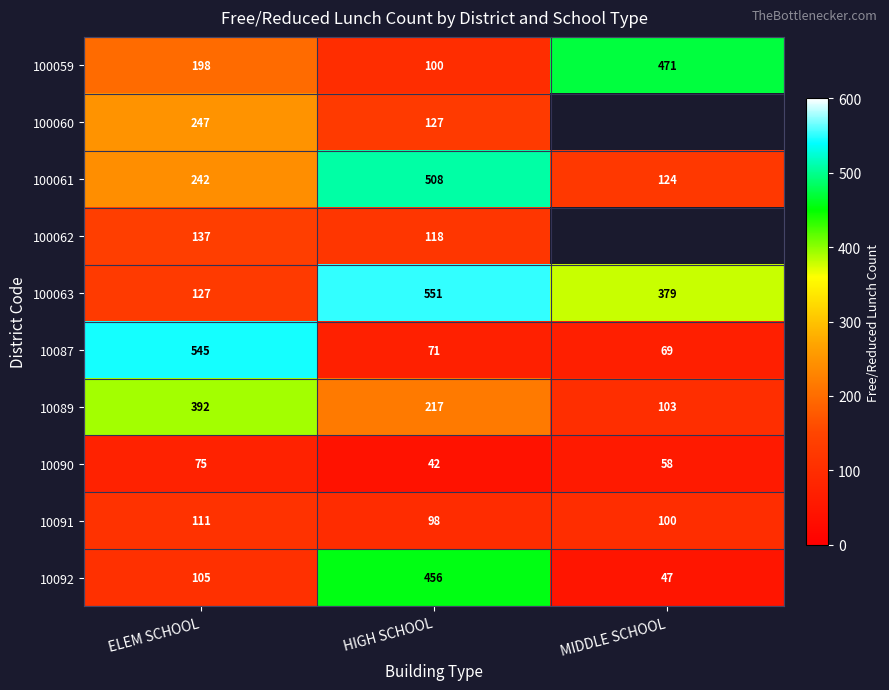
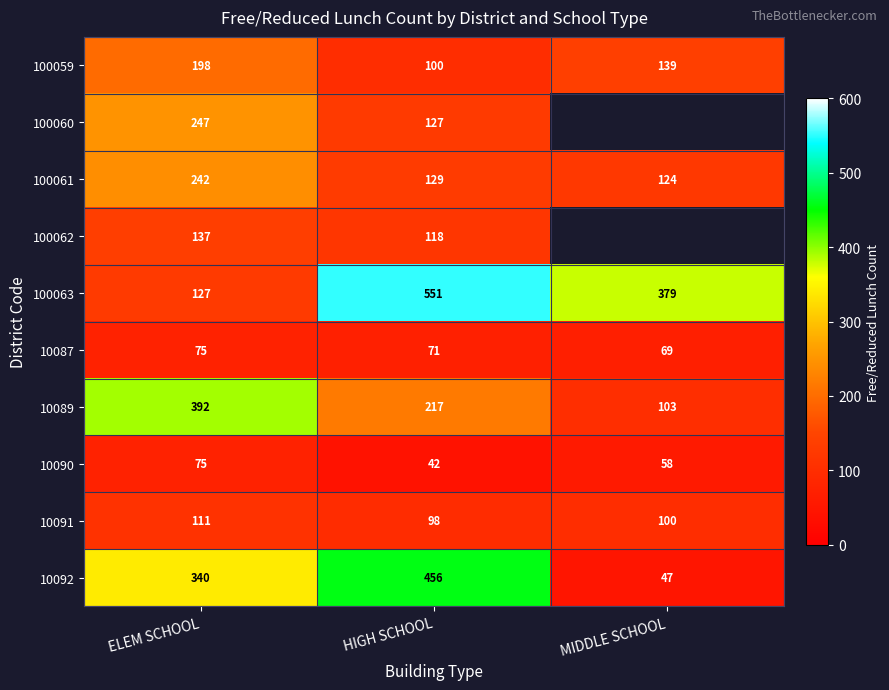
100059, MIDDLE SCHOOL: 471 -> 139
100061, HIGH SCHOOL: 508 -> 129
10087, ELEM SCHOOL: 545 -> 75
10092, ELEM SCHOOL: 105 -> 340
